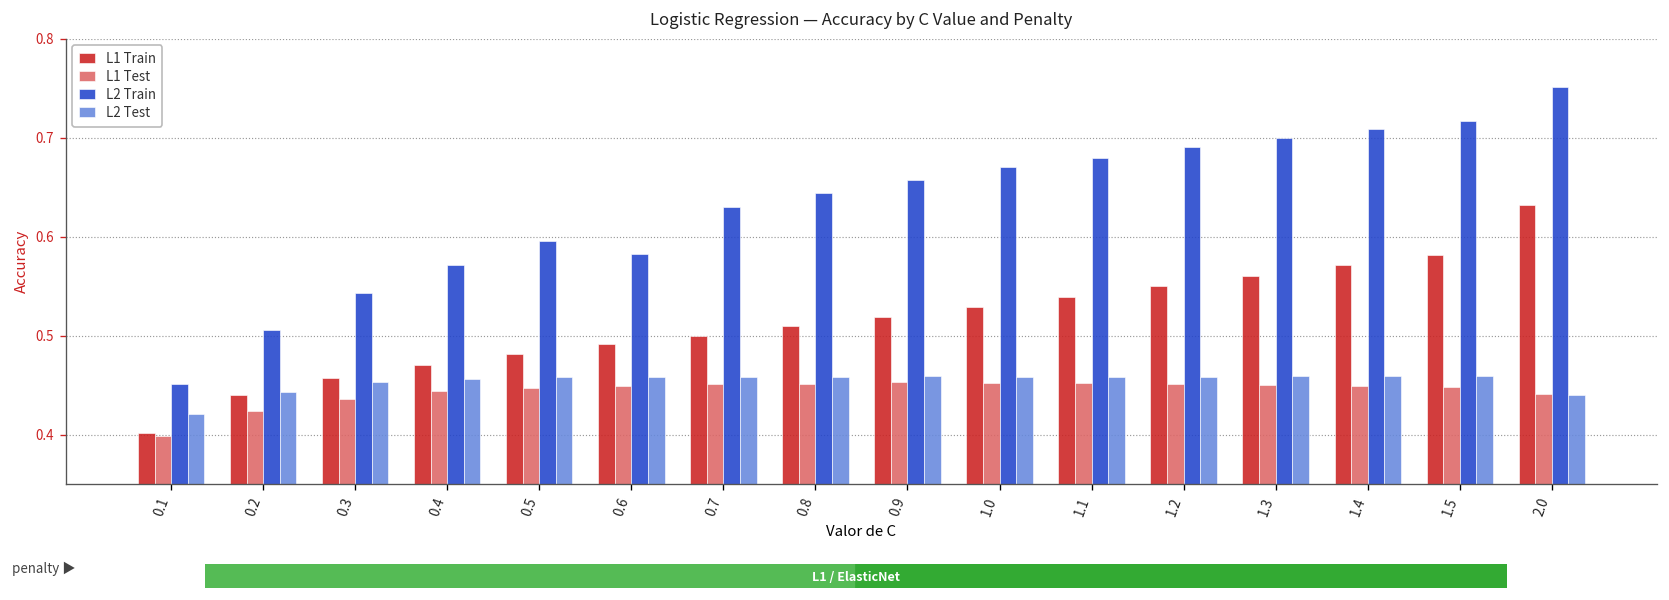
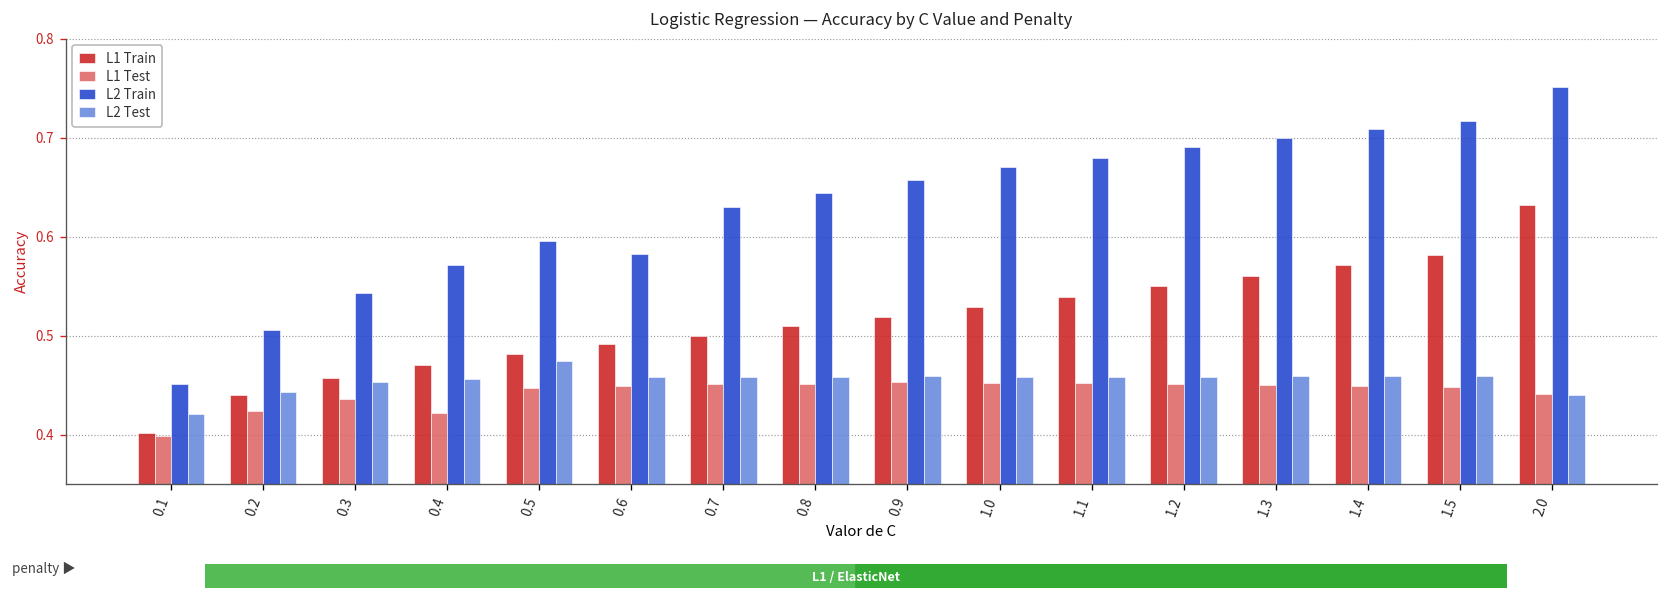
L1 Test, 0.4: 0.44 -> 0.42
L2 Test, 0.5: 0.46 -> 0.47
